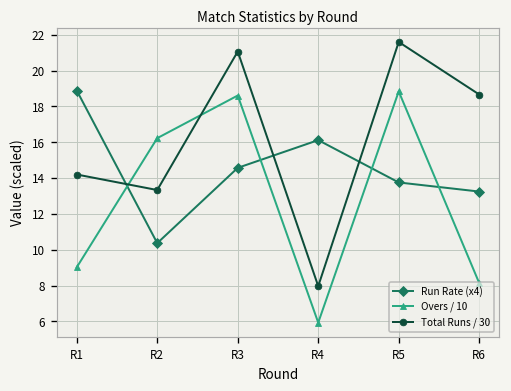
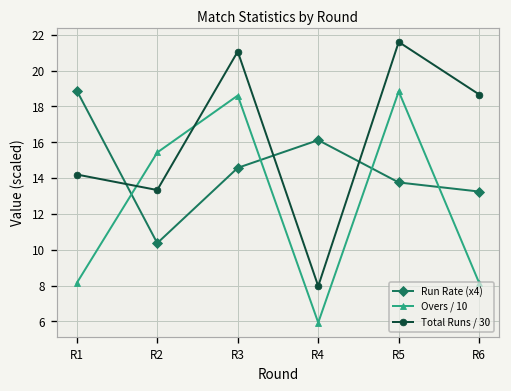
Overs / 10, R1: 9.0 -> 8.1
Overs / 10, R2: 16.2 -> 15.4
